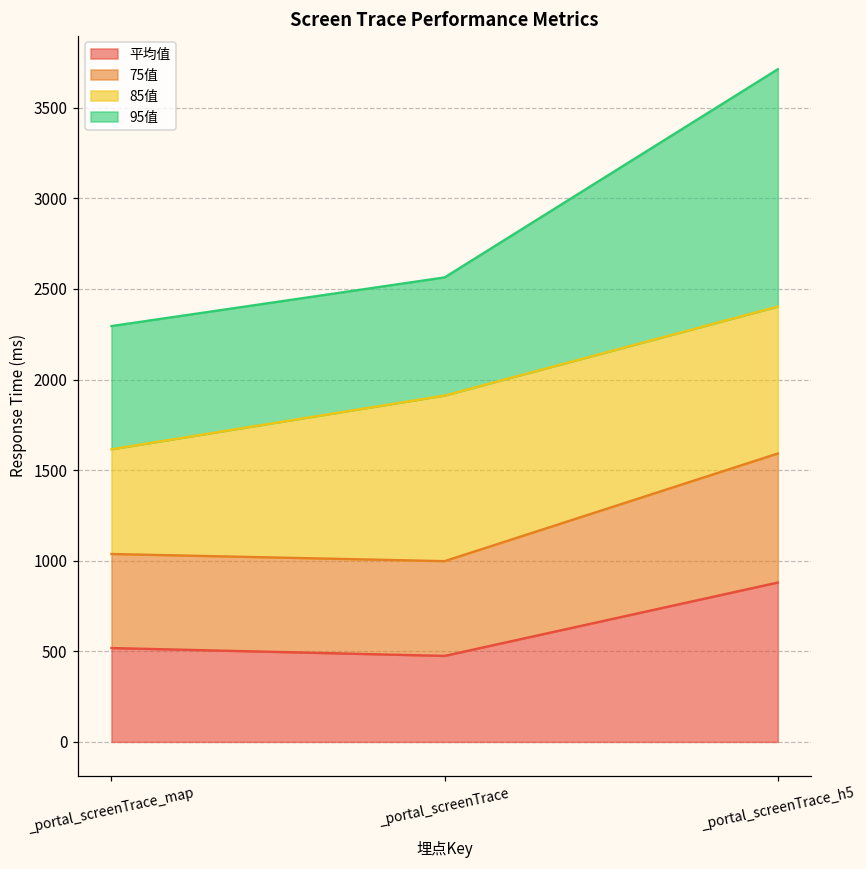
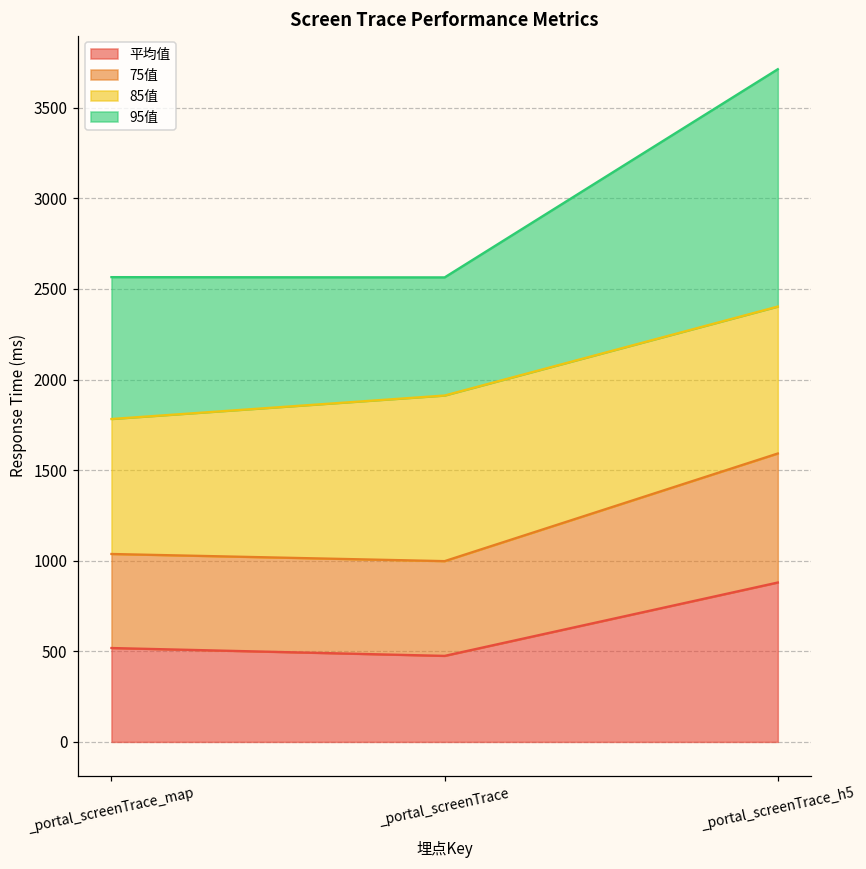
85值, _portal_screenTrace_map: 580 -> 750
95值, _portal_screenTrace_map: 680 -> 780
